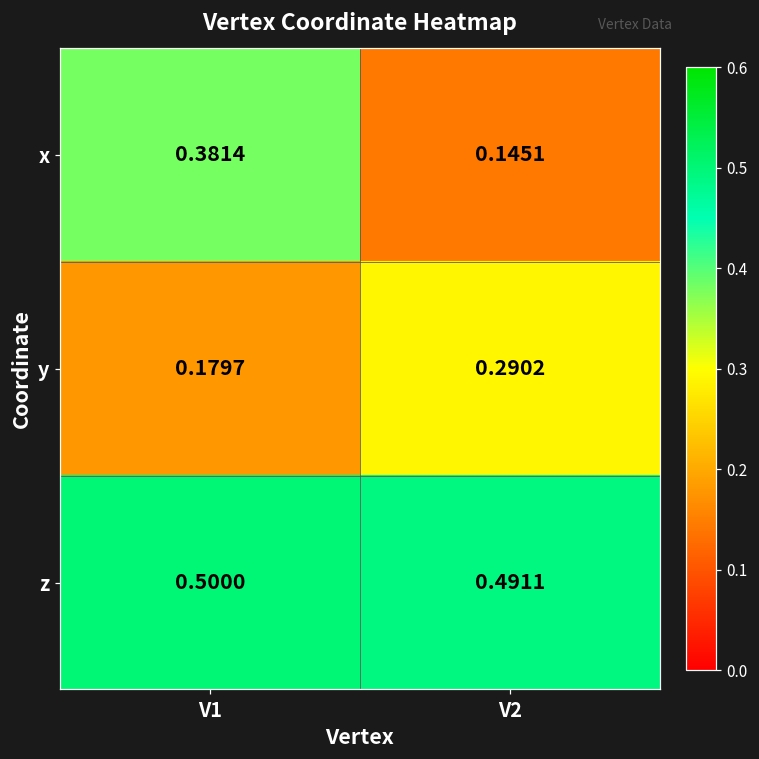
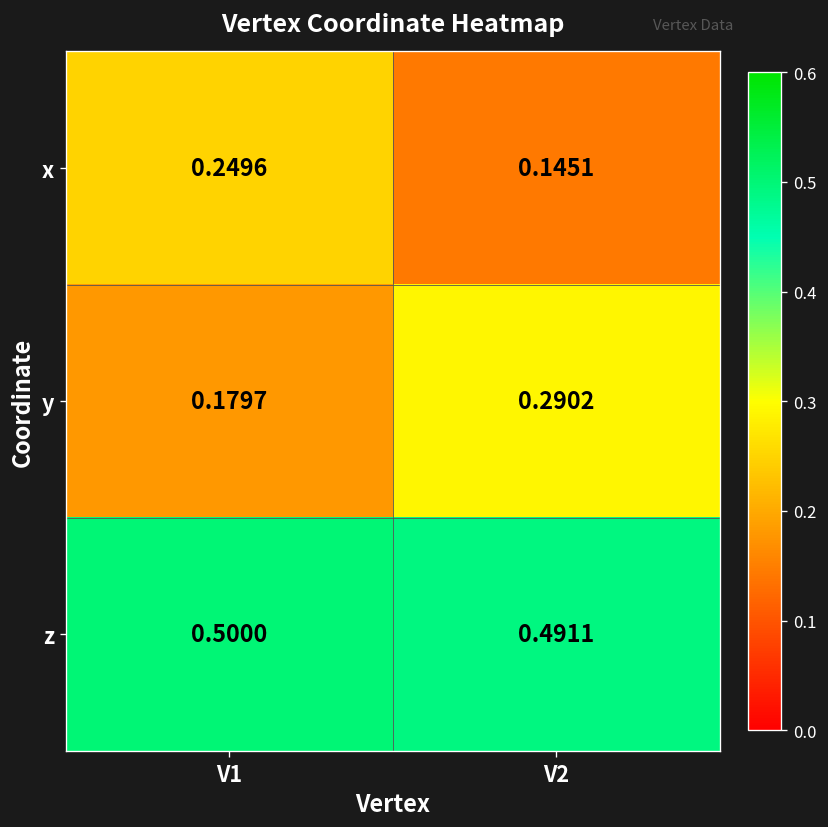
x, V1: 0.3814 -> 0.2496
